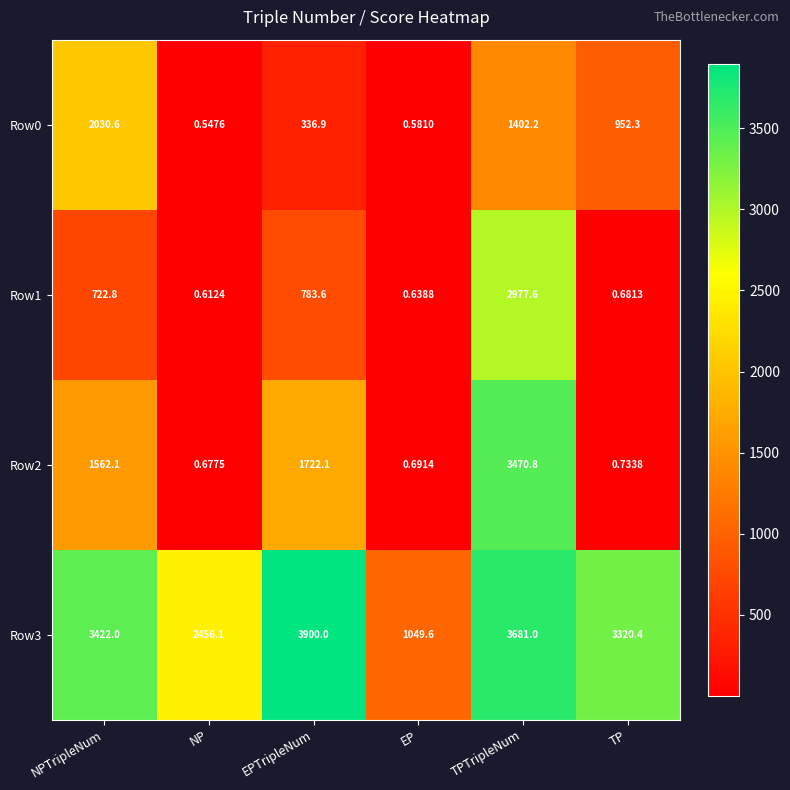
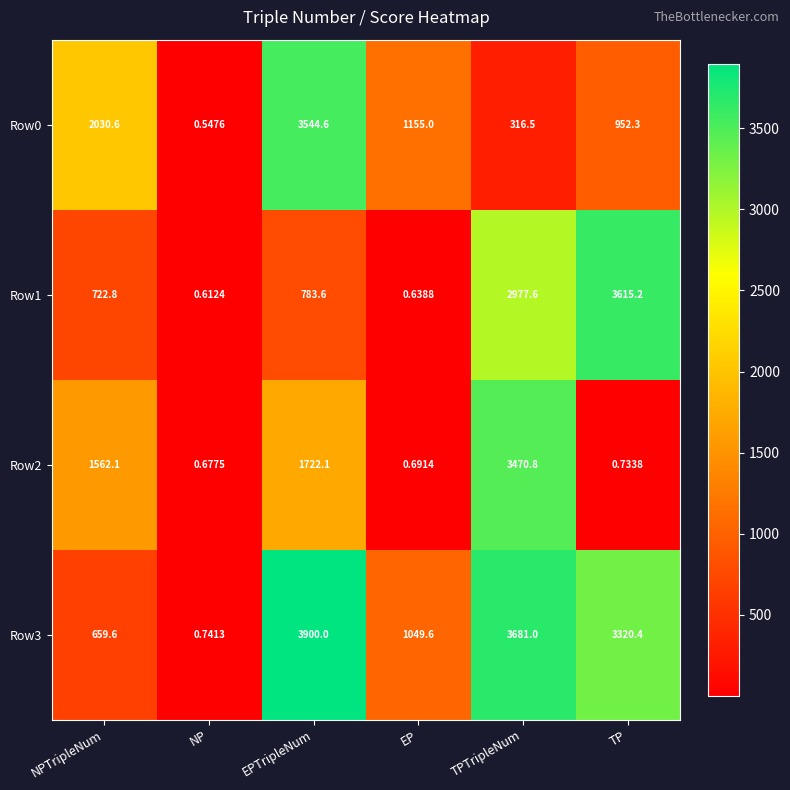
Row0, EPTripleNum: 336.9 -> 3544.6
Row0, EP: 0.5810 -> 1155.0
Row0, TPTripleNum: 1402.2 -> 316.5
Row1, TP: 0.6813 -> 3615.2
Row3, NPTripleNum: 3422.0 -> 659.6
Row3, NP: 2456.1 -> 0.7413
